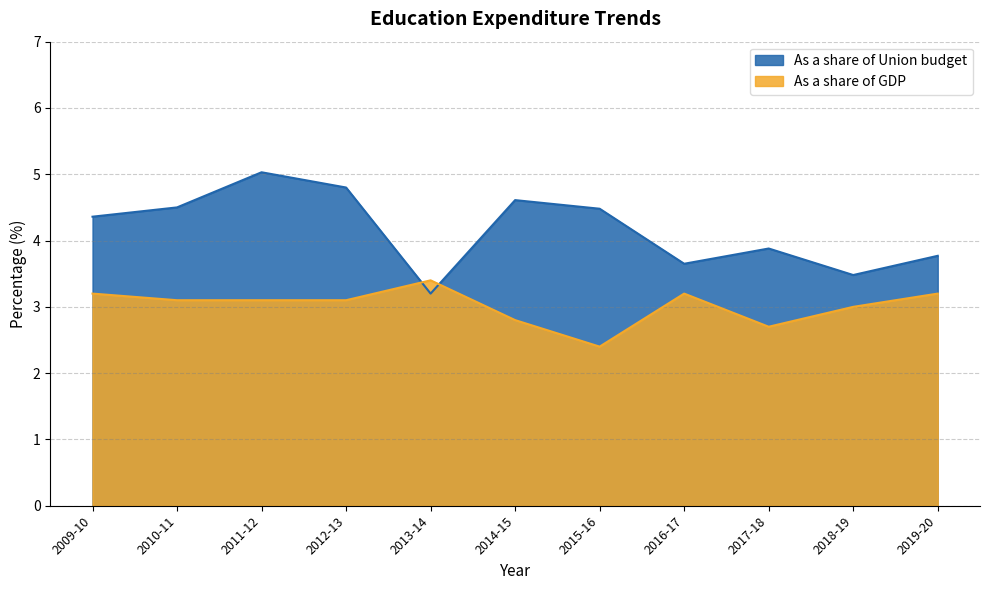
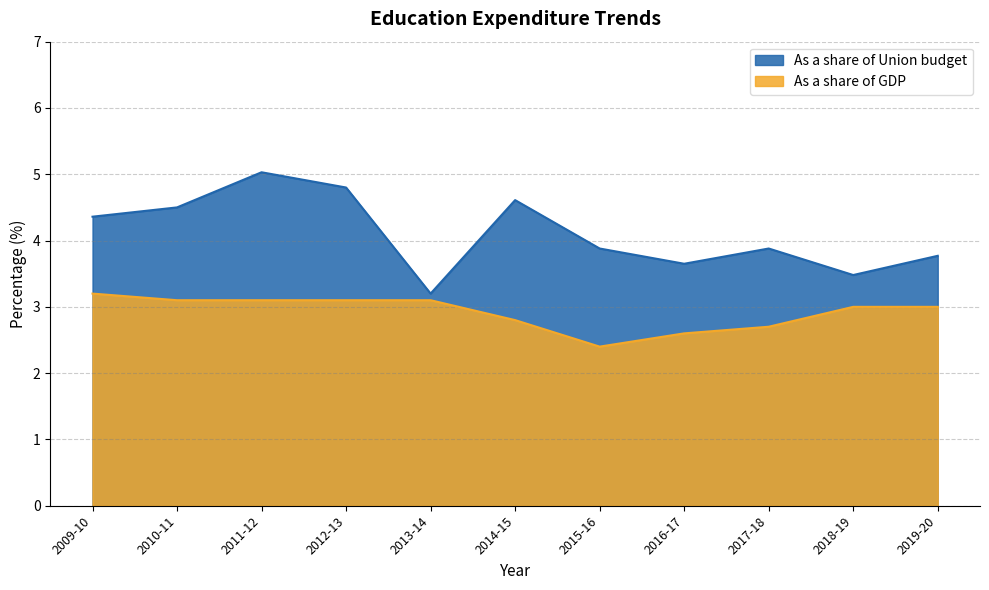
As a share of GDP, 2013-14: 3.4 -> 3.1
As a share of Union budget, 2015-16: 4.5 -> 3.9
As a share of GDP, 2016-17: 3.2 -> 2.6
As a share of GDP, 2019-20: 3.2 -> 3.0
